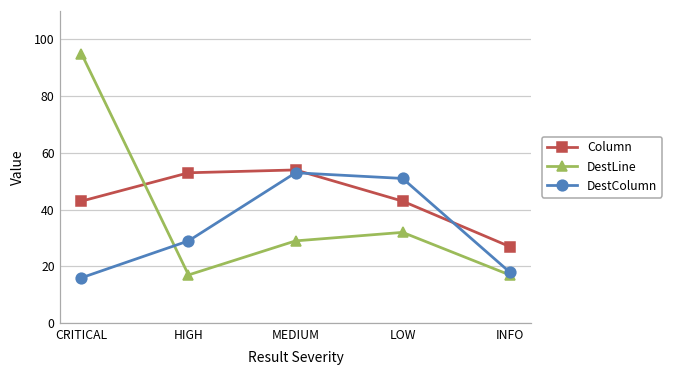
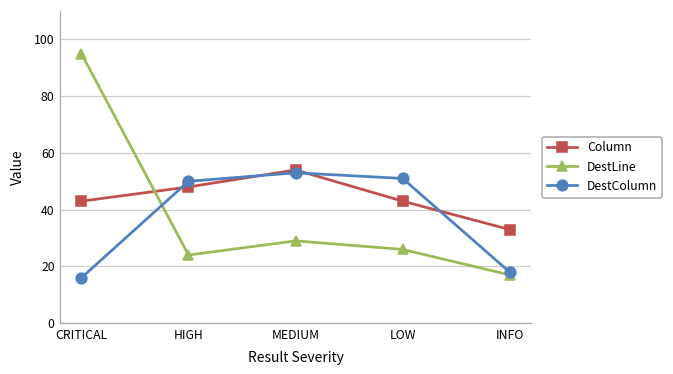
Column, HIGH: 53 -> 48
DestLine, HIGH: 17 -> 24
DestColumn, HIGH: 29 -> 50
DestLine, LOW: 32 -> 26
Column, INFO: 27 -> 33
